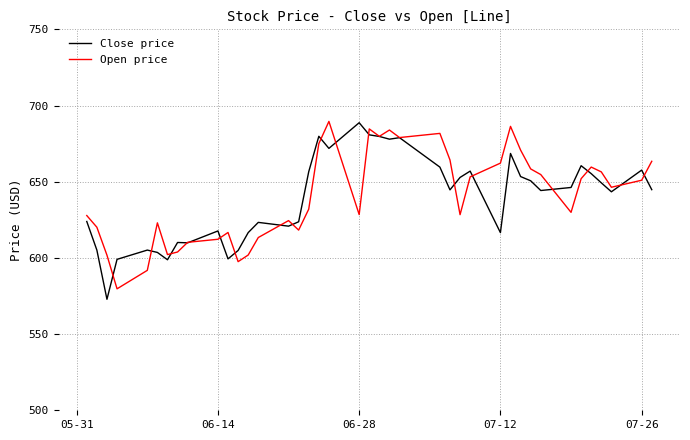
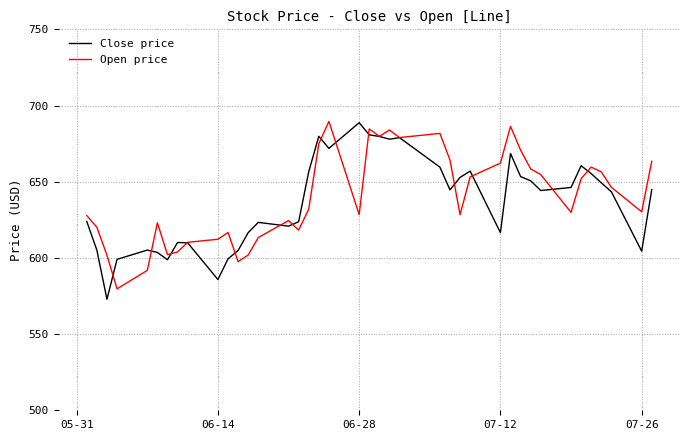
Close price, 06-14: 618 -> 586
Close price, 07-26: 658 -> 604
Open price, 07-26: 651 -> 630
